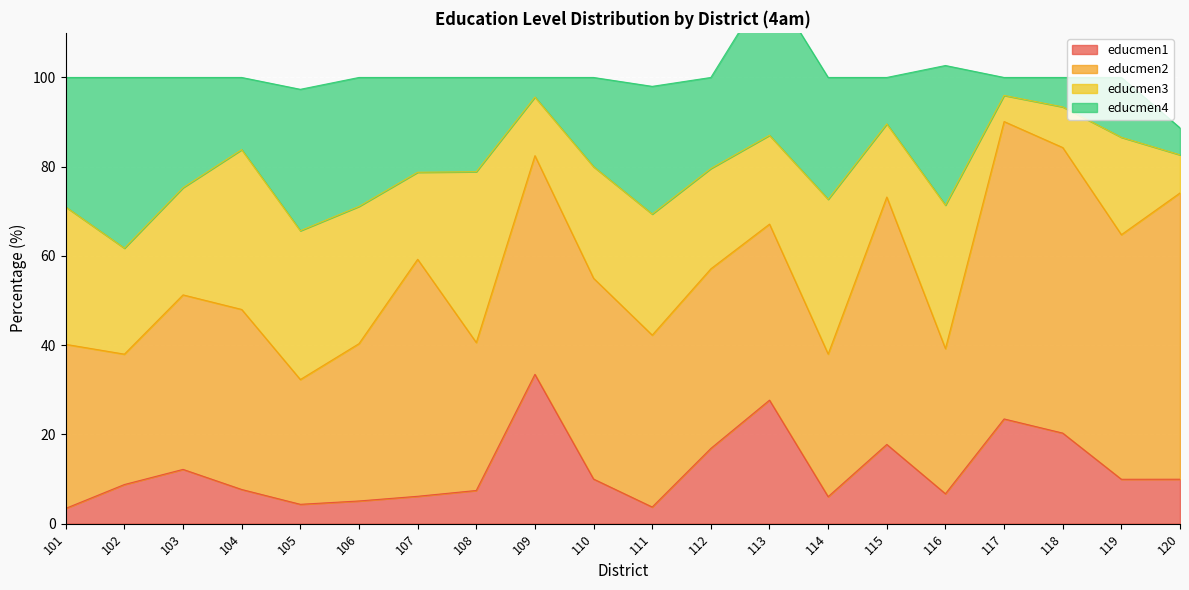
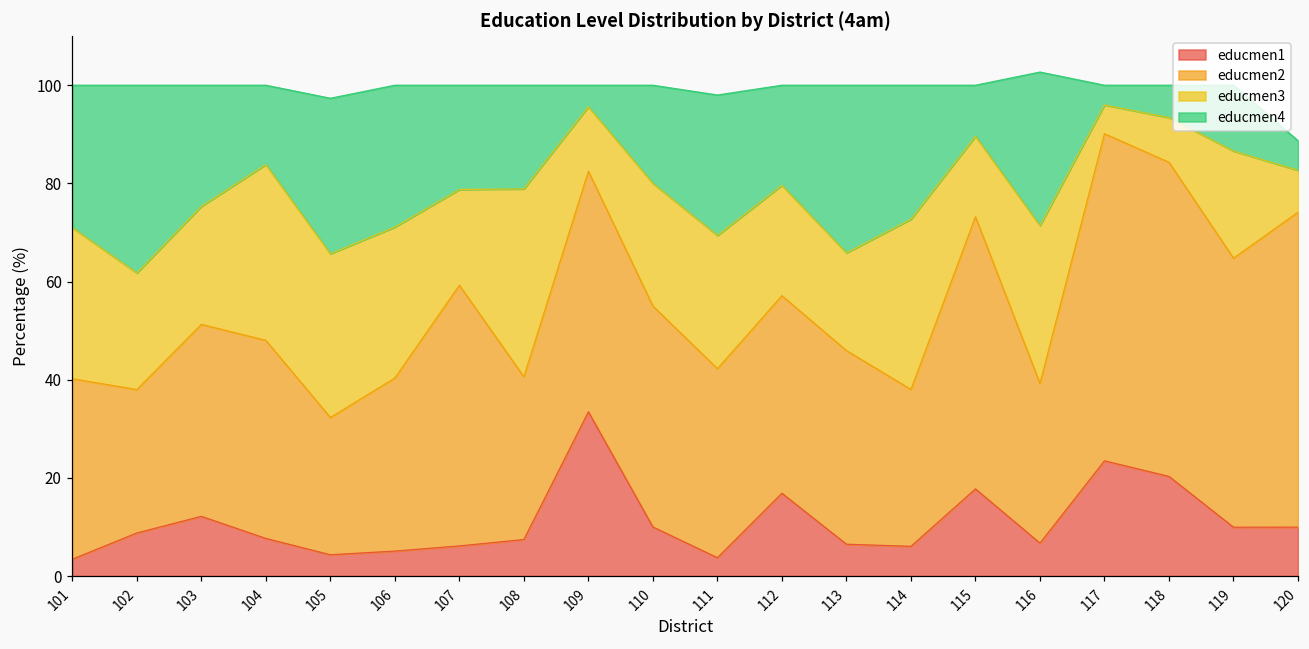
educmen1, 113: 28 -> 6
